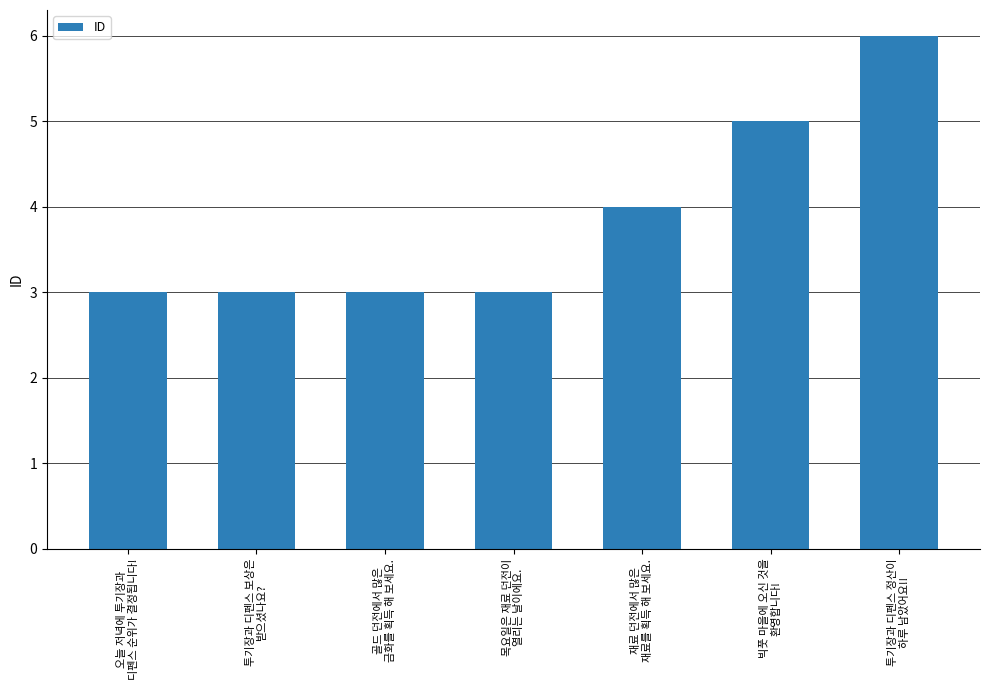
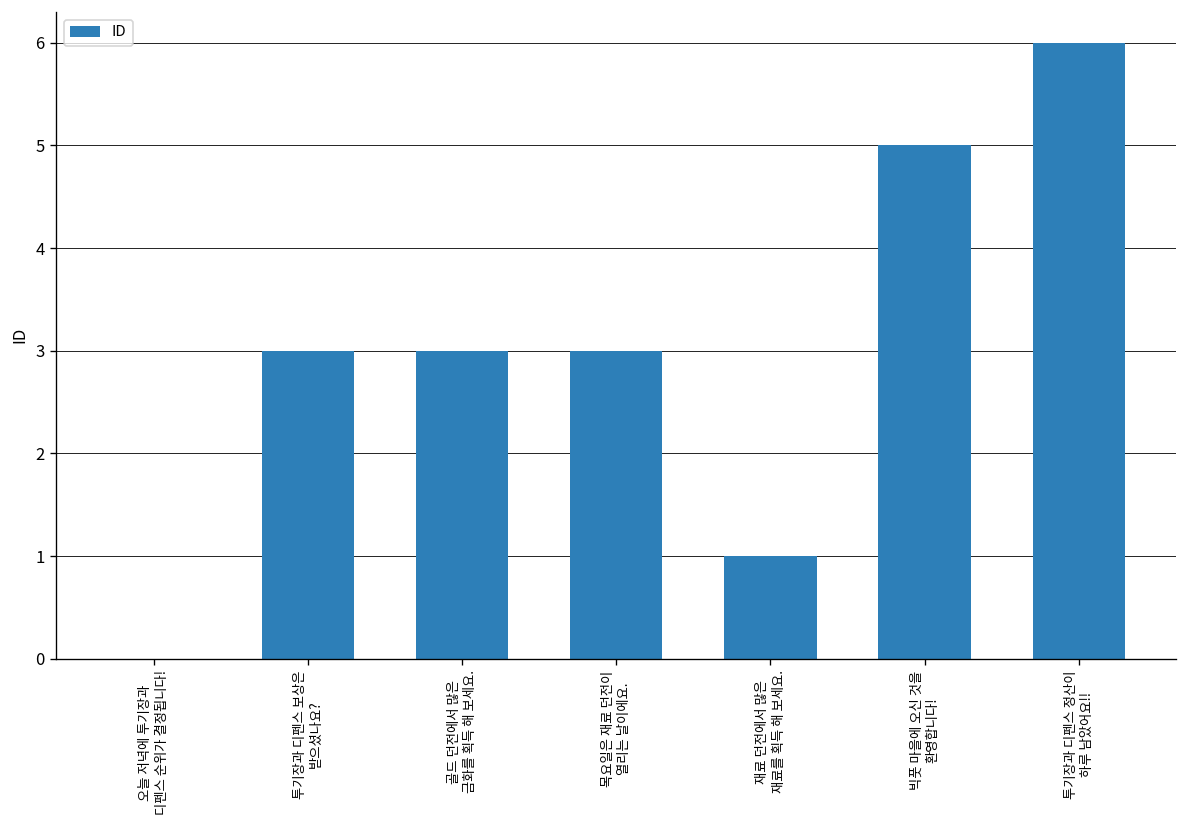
오늘 저녁에 투기장과 디펜스 순위가 결정됩니다!: 3 -> 0
재료 던전에서 많은 재료를 획득 해 보세요.: 4 -> 1
